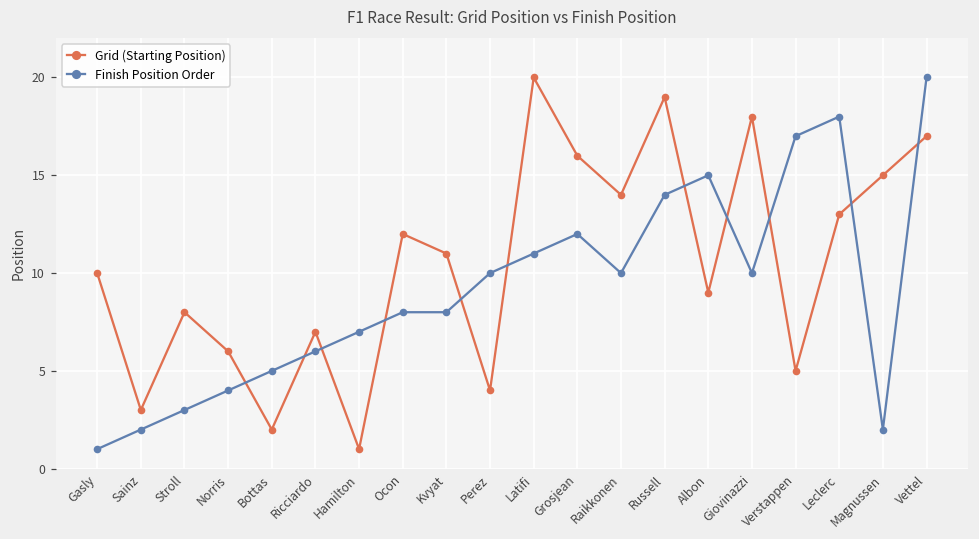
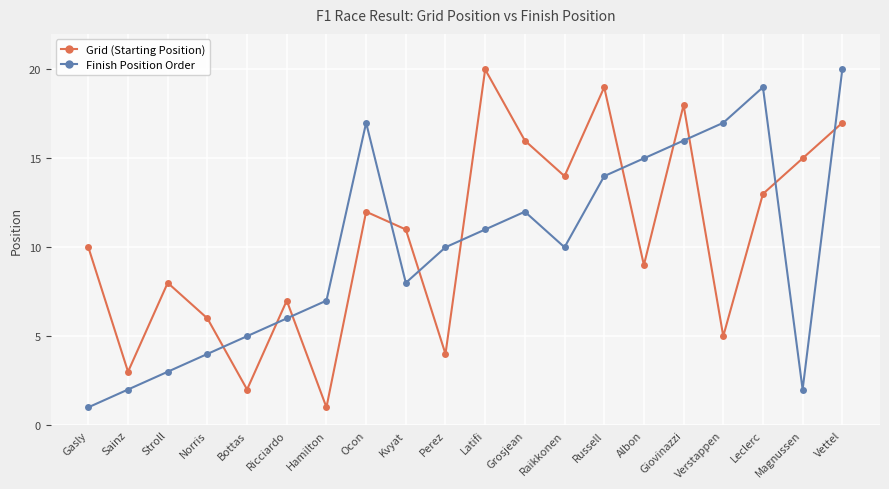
Finish Position Order, Ocon: 8 -> 17
Finish Position Order, Giovinazzi: 10 -> 16
Finish Position Order, Leclerc: 18 -> 19
